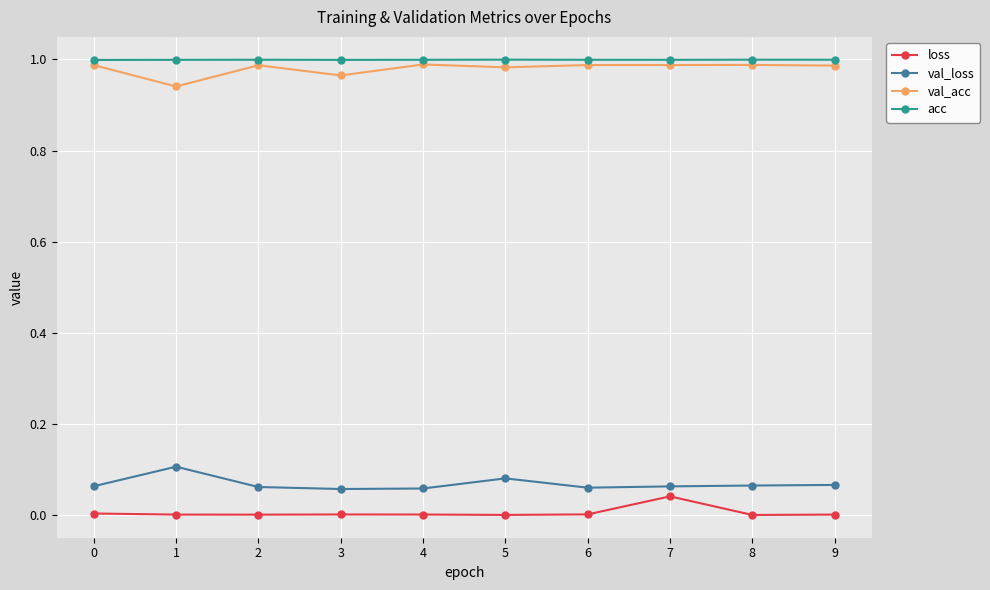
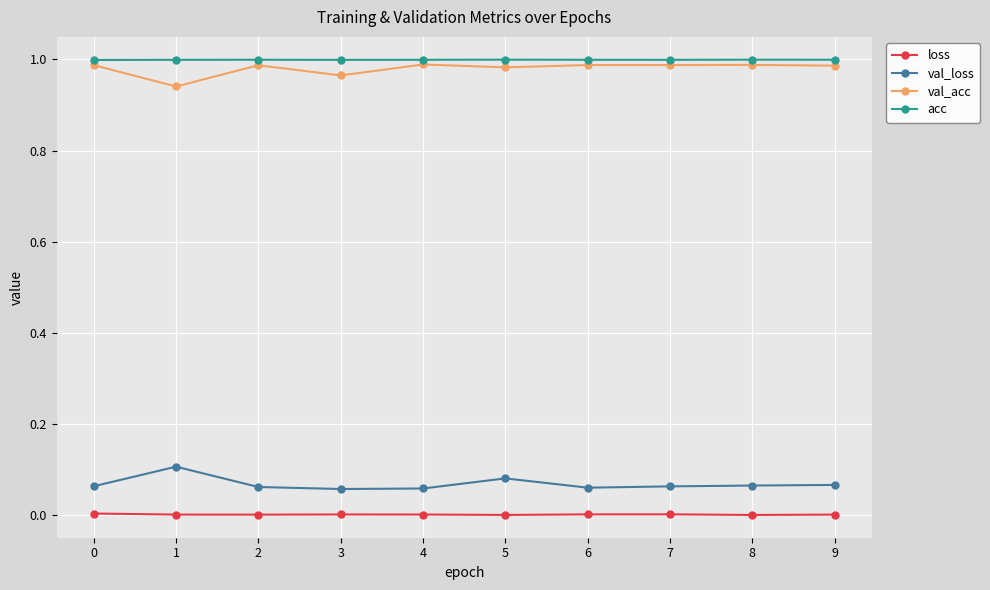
loss, 7: 0.04 -> 0.00
